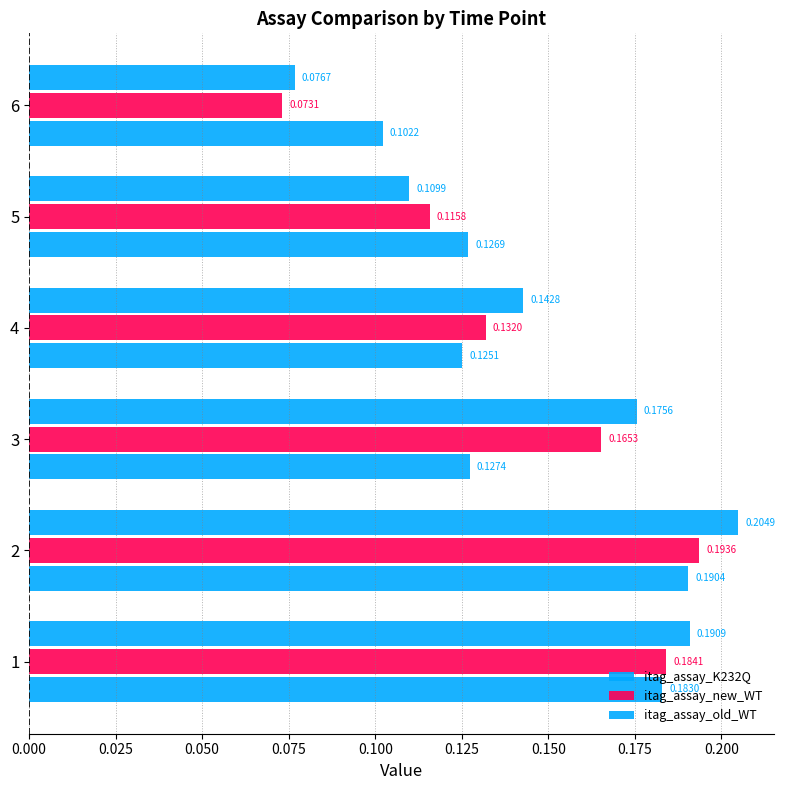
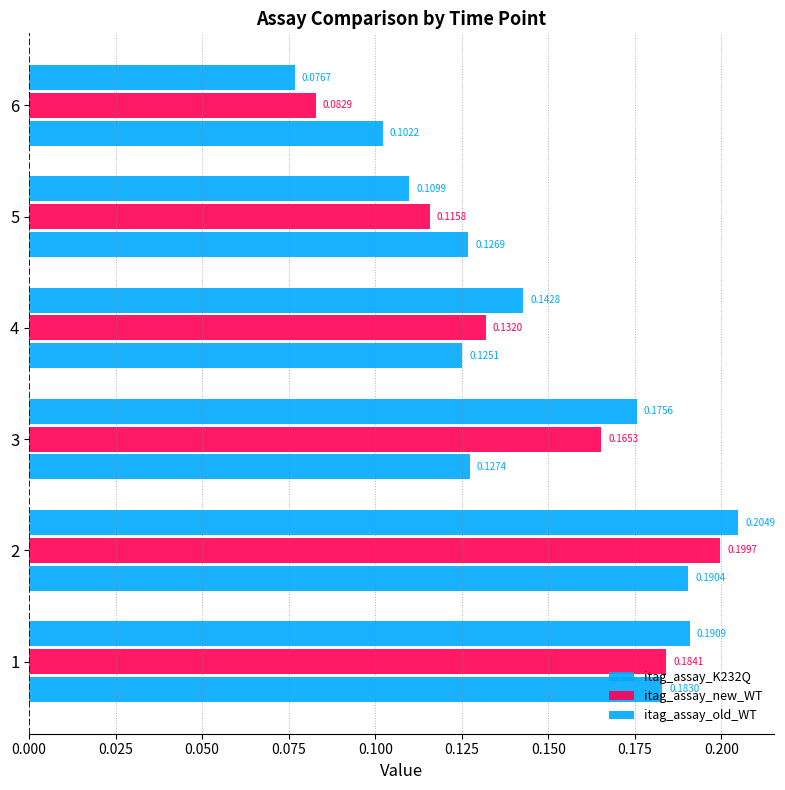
itag_assay_new_WT, 6: 0.0731 -> 0.0829
itag_assay_new_WT, 2: 0.1936 -> 0.1997
